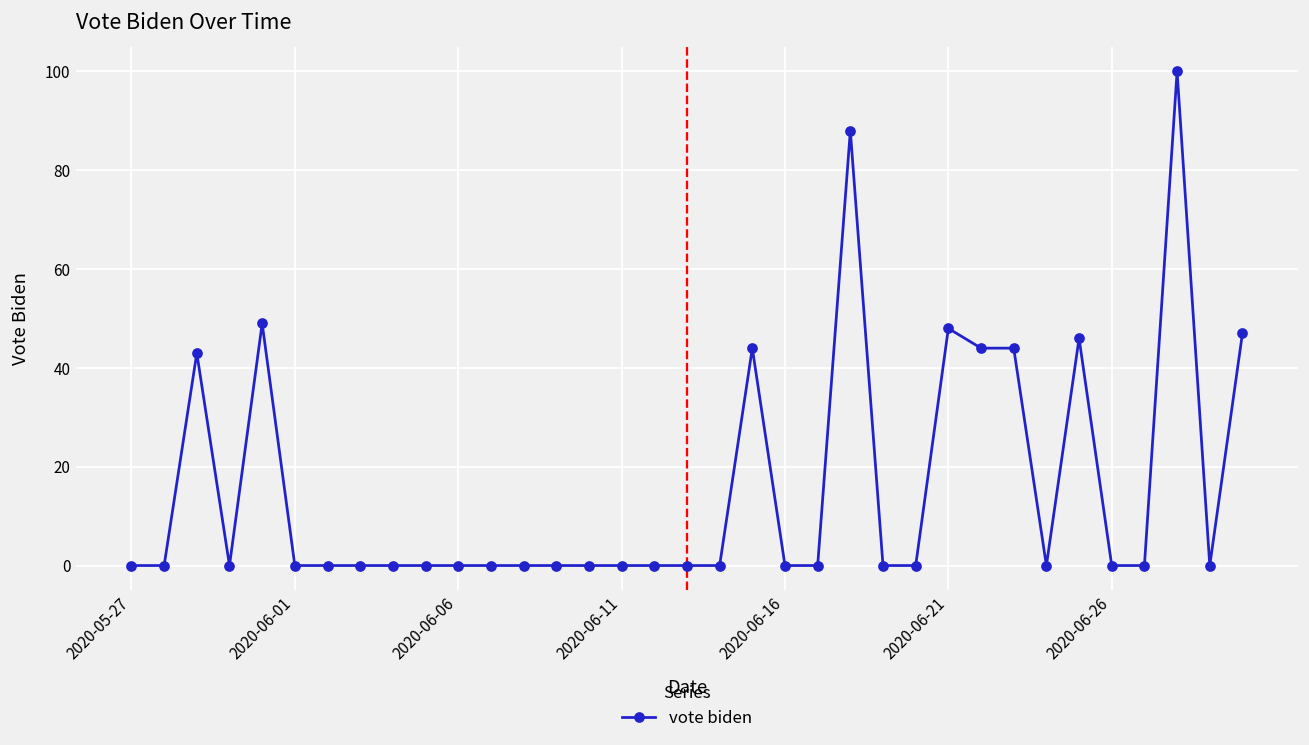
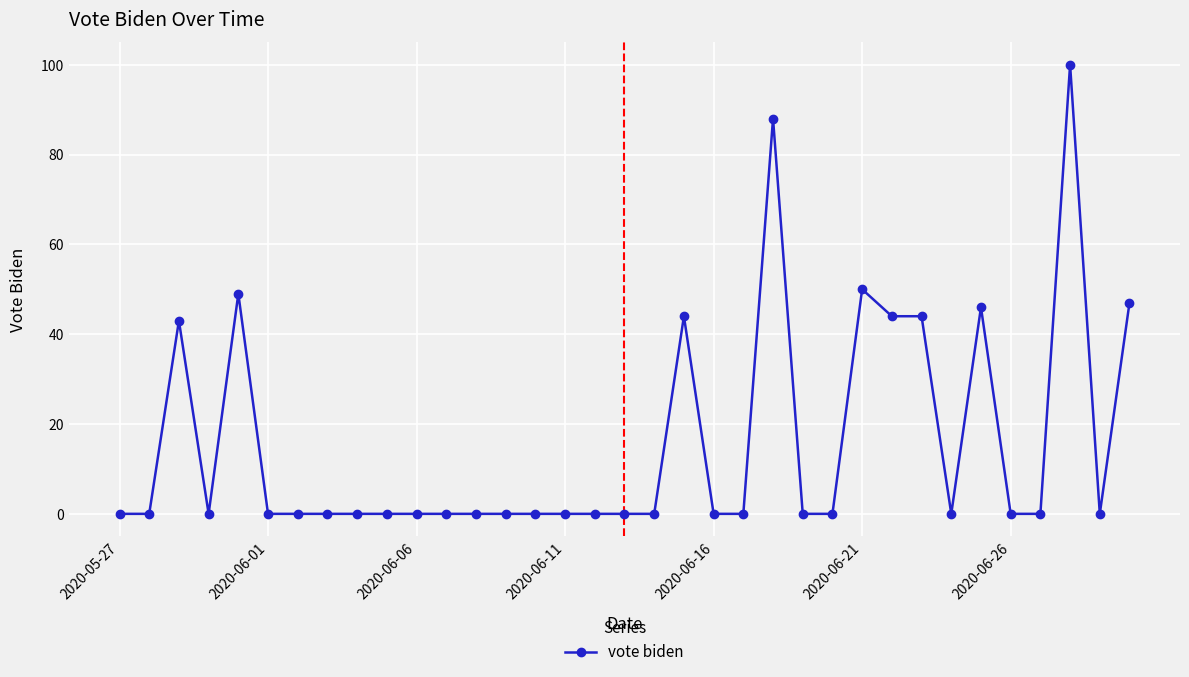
2020-06-21: 48 -> 50
